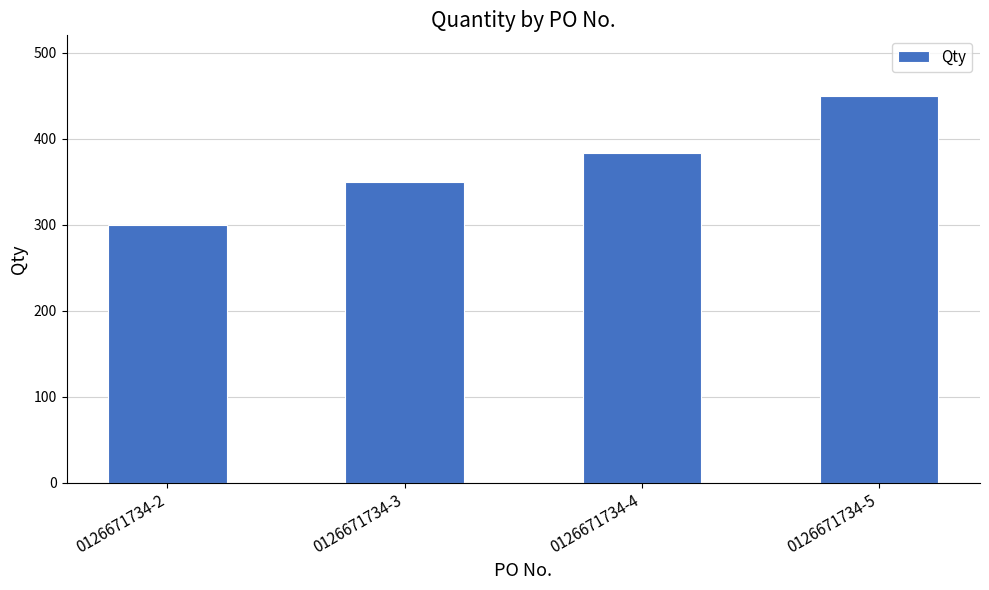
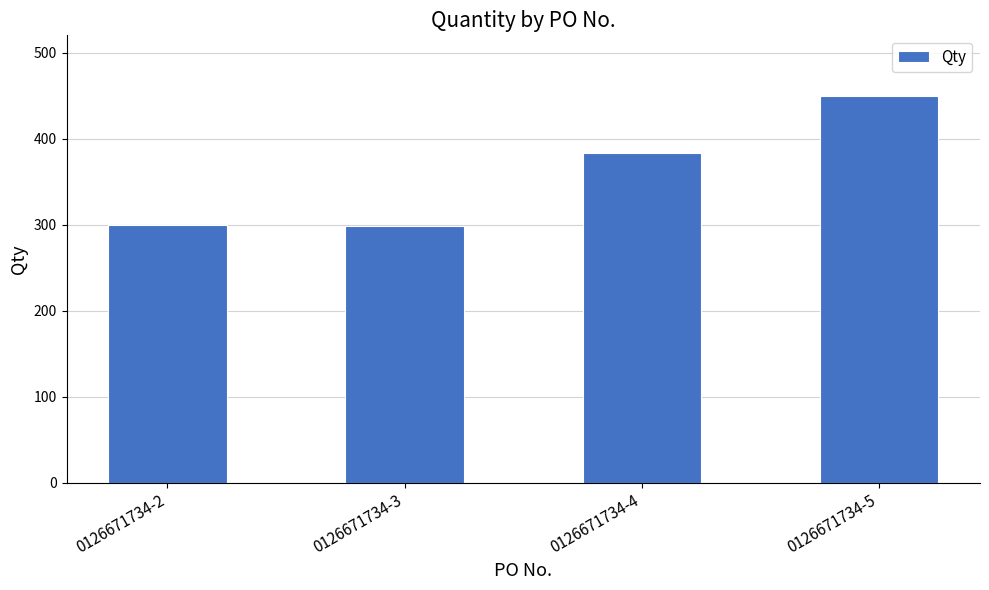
0126671734-3: 350 -> 300
